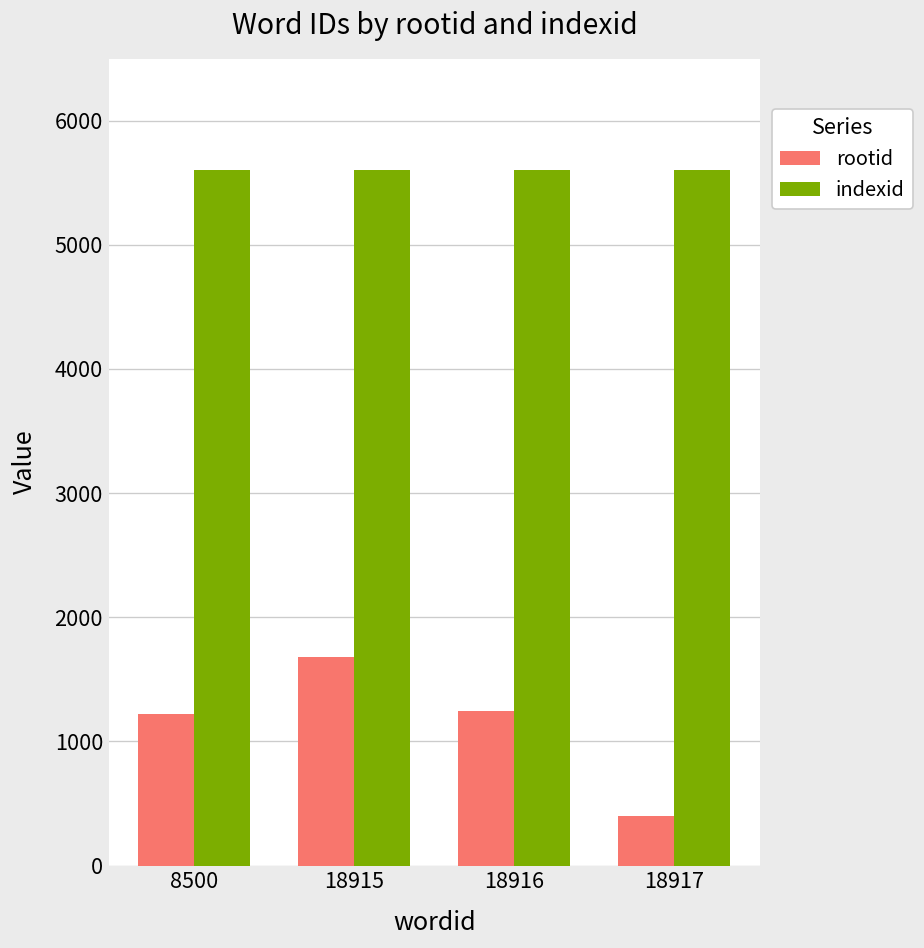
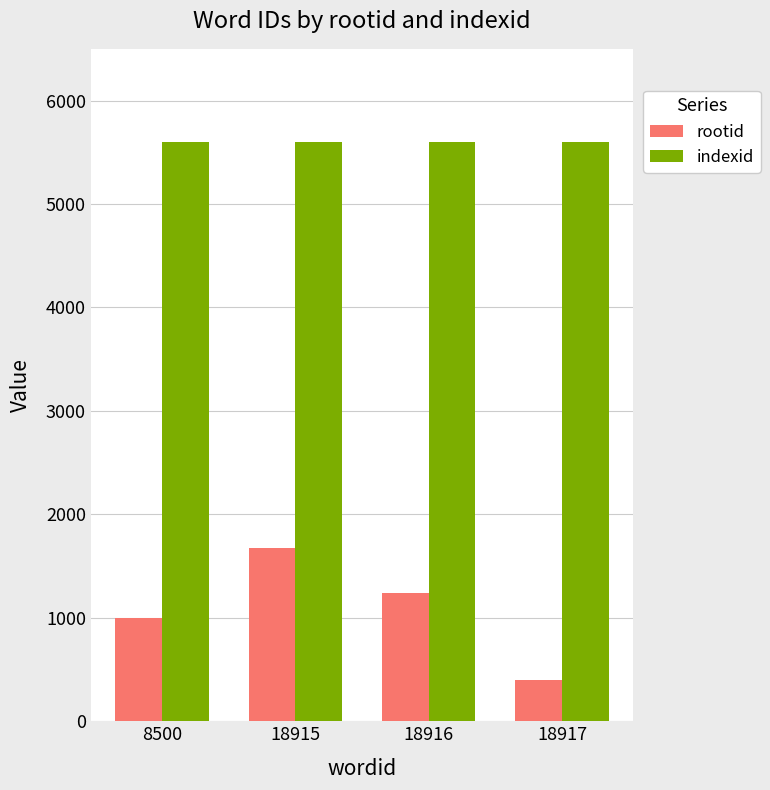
rootid, 8500: 1220 -> 1000
